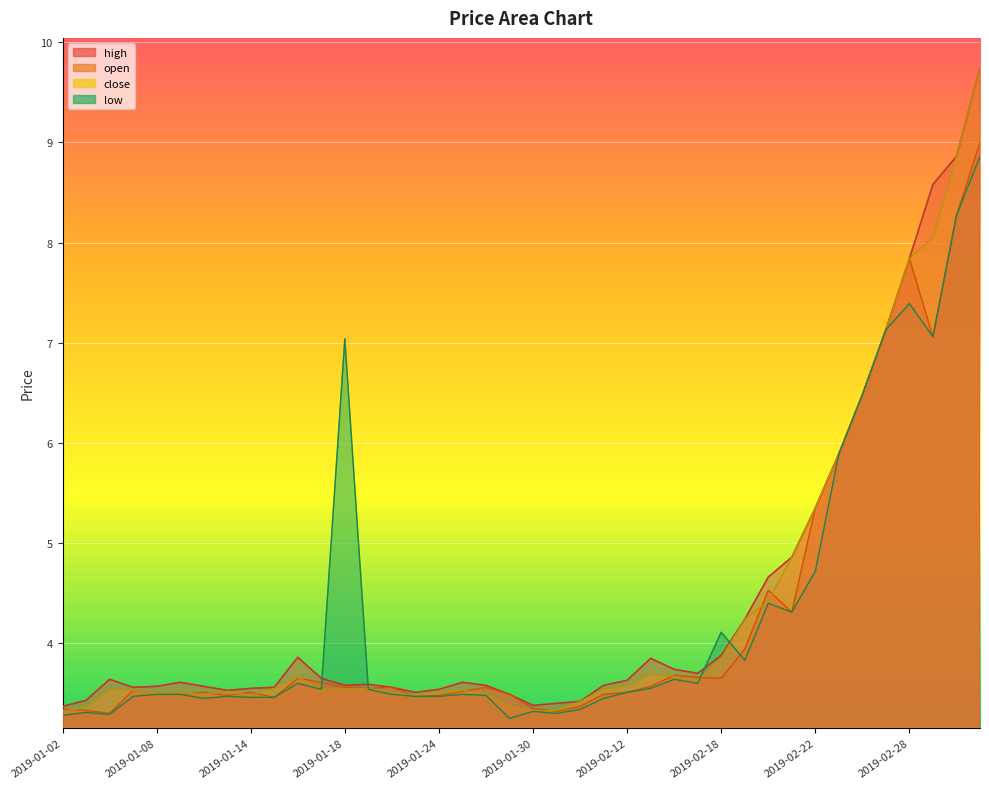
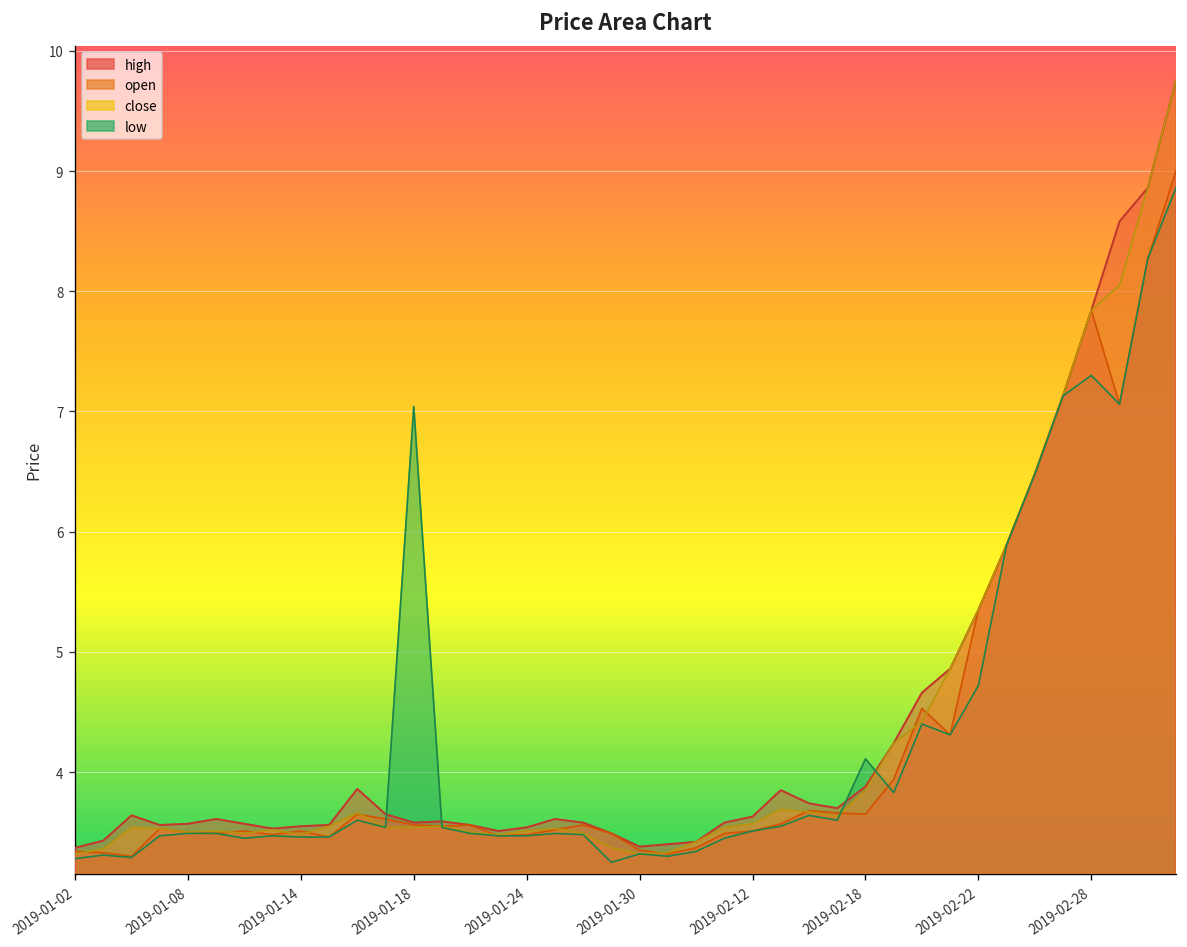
low, 2019-02-28: 7.39 -> 7.30
